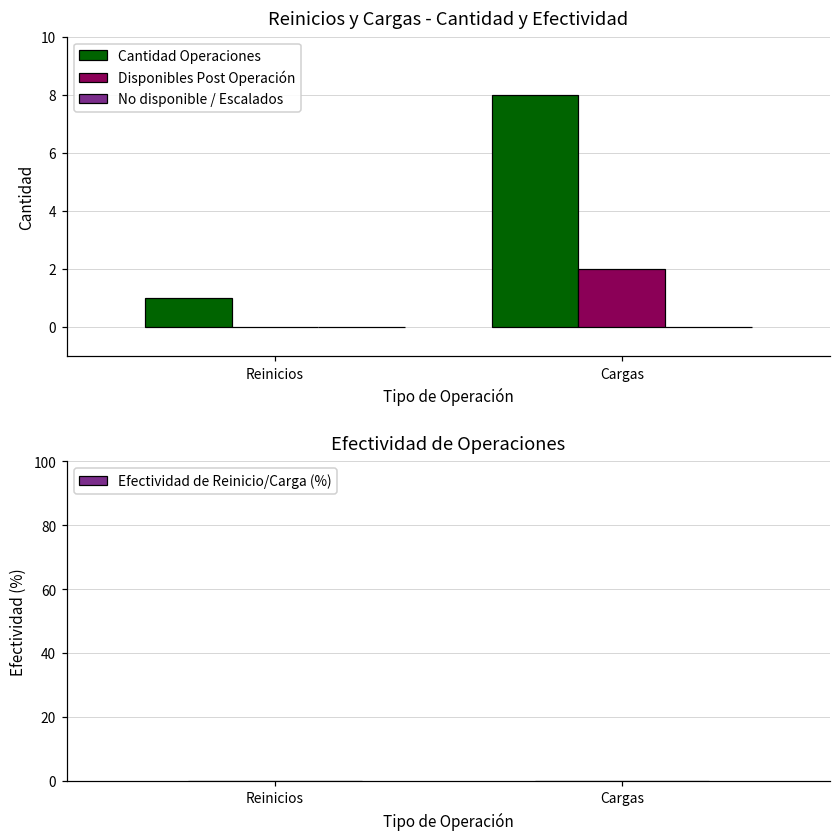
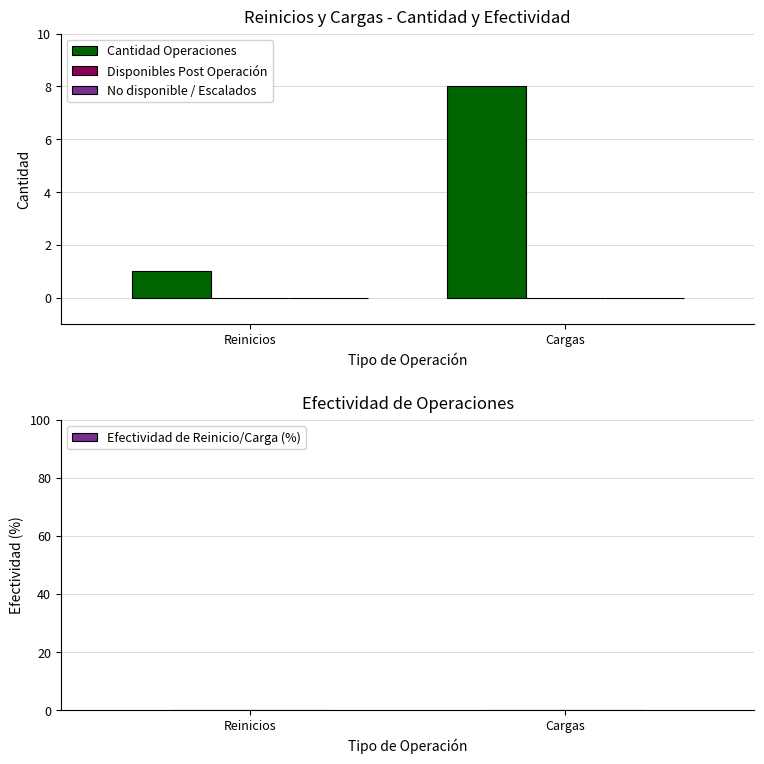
Reinicios y Cargas - Cantidad y Efectividad, Disponibles Post Operación, Cargas: 2 -> 0
